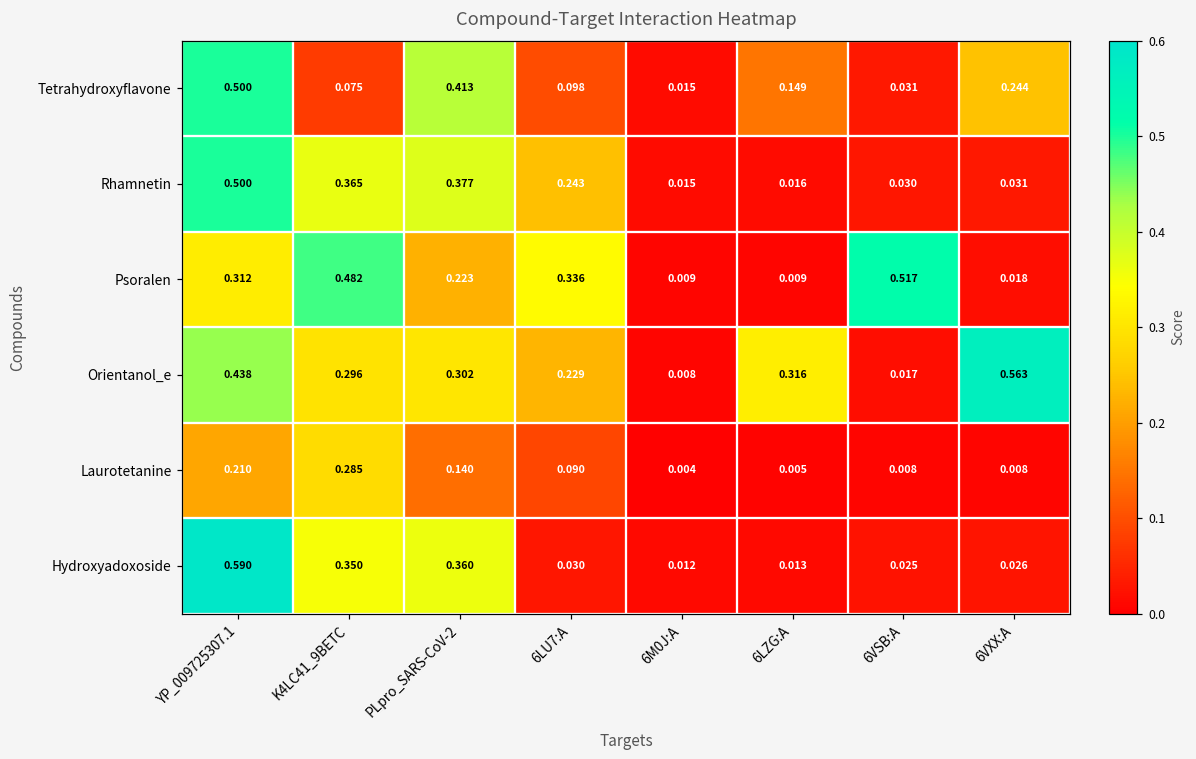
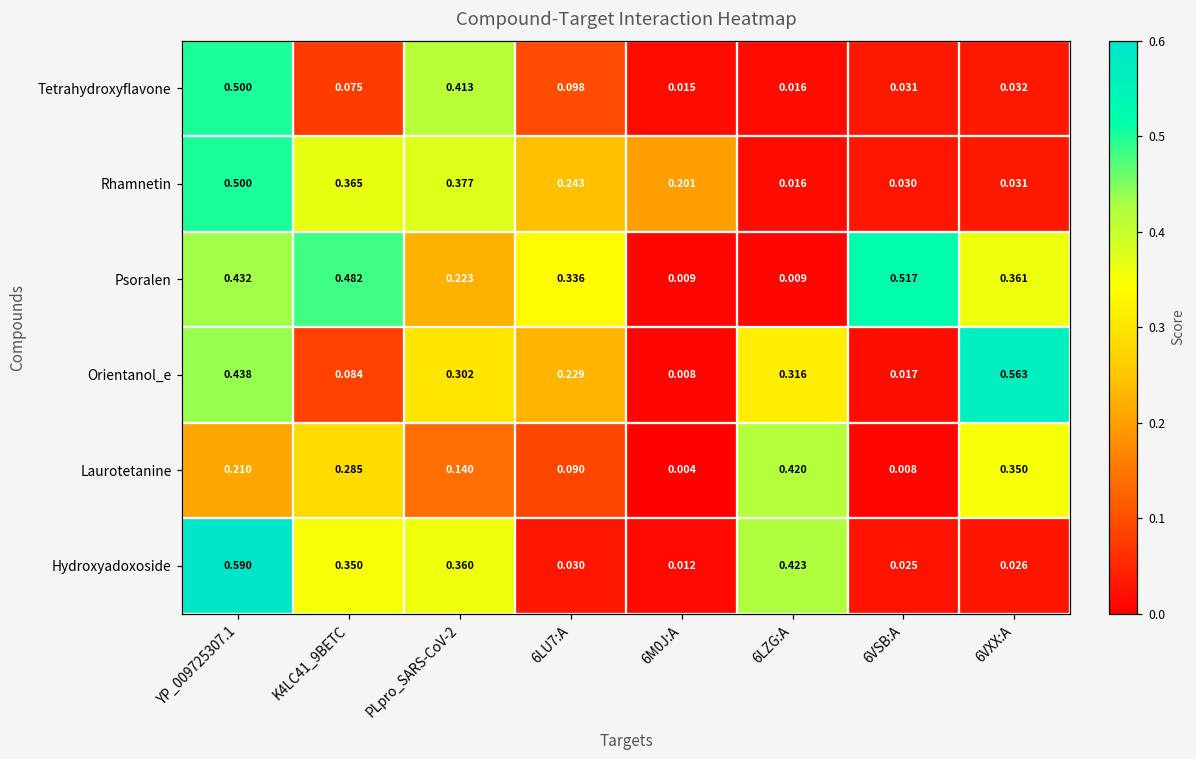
Tetrahydroxyflavone, 6LZG:A: 0.149 -> 0.016
Tetrahydroxyflavone, 6VXX:A: 0.244 -> 0.032
Rhamnetin, 6M0J:A: 0.015 -> 0.201
Psoralen, YP_009725307.1: 0.312 -> 0.432
Psoralen, 6VXX:A: 0.018 -> 0.361
Orientanol_e, K4LC41_9BETC: 0.296 -> 0.084
Laurotetanine, 6LZG:A: 0.005 -> 0.420
Laurotetanine, 6VXX:A: 0.008 -> 0.350
Hydroxyadoxoside, 6LZG:A: 0.013 -> 0.423
